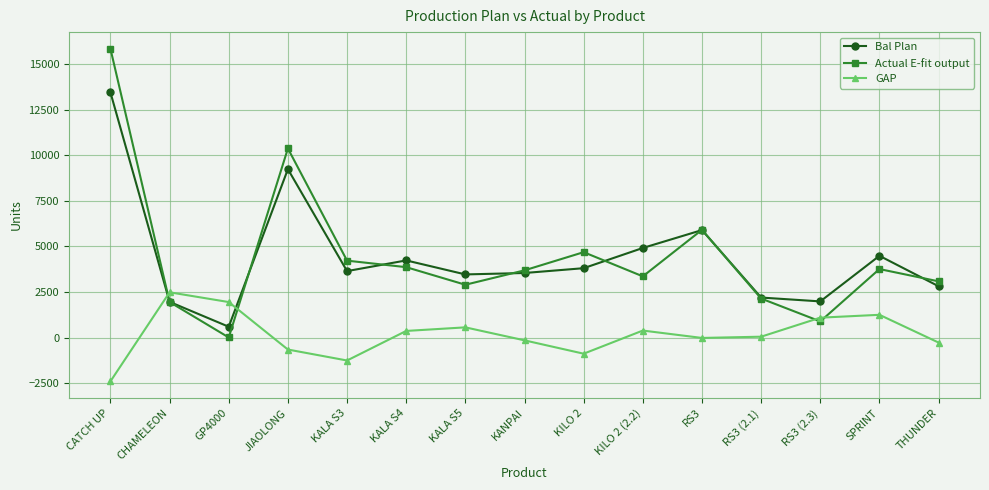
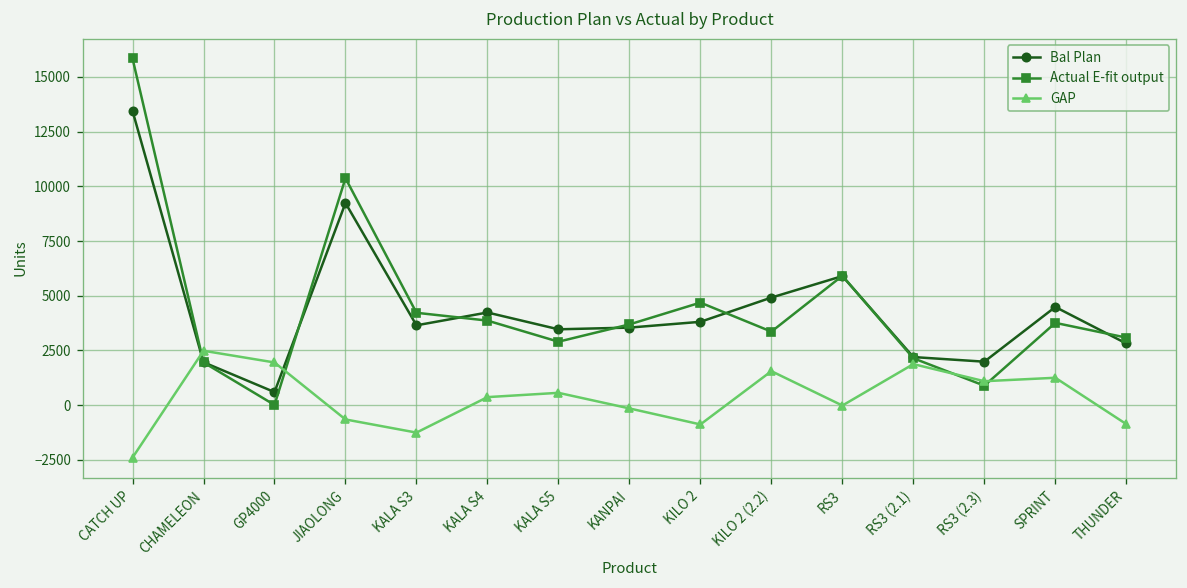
GAP, KILO 2 (2.2): 400 -> 1600
GAP, RS3 (2.1): 100 -> 1900
GAP, THUNDER: -300 -> -900
